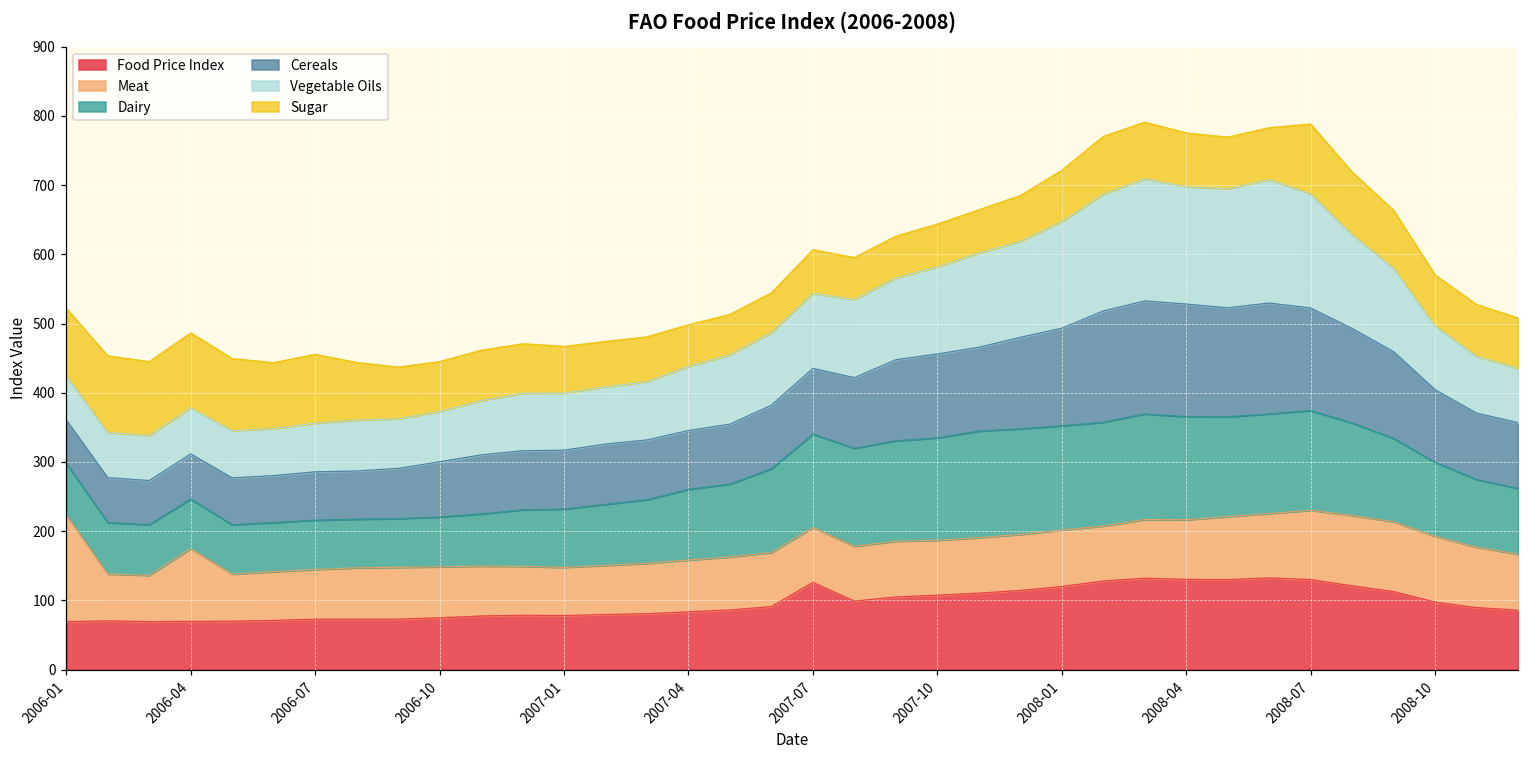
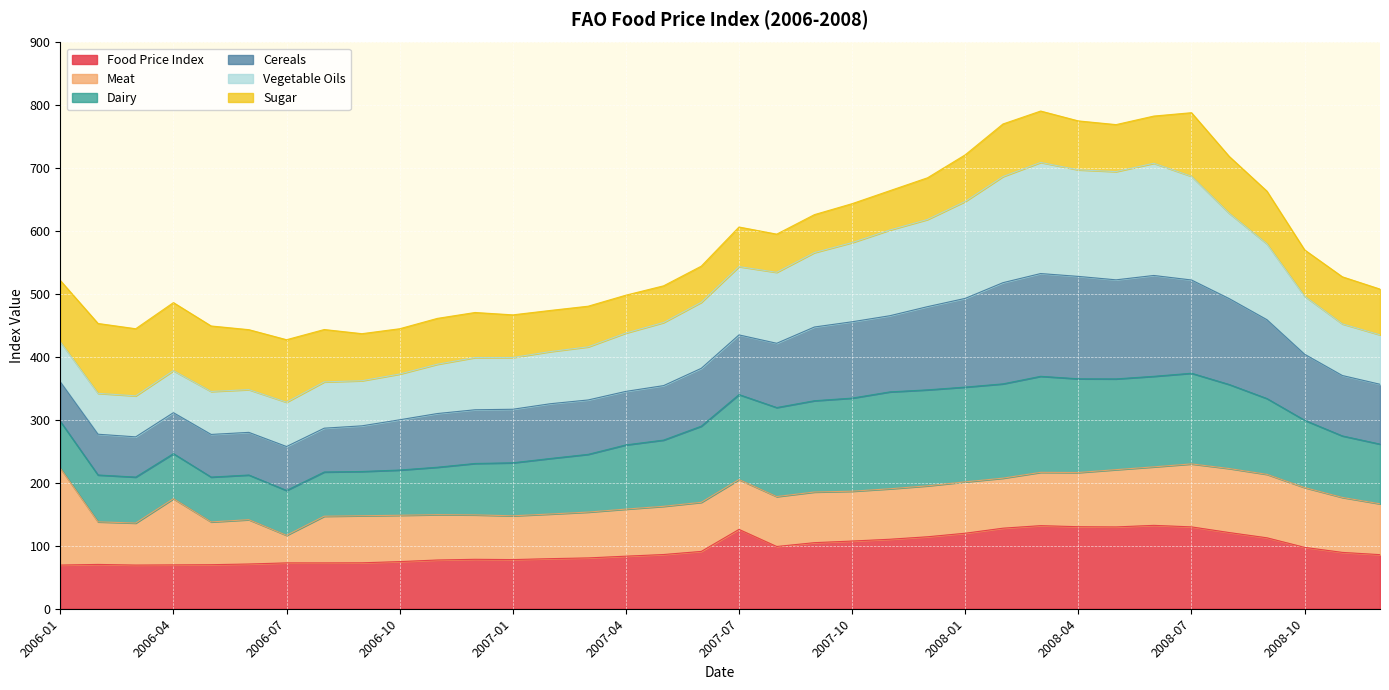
Meat, 2006-07: 70 -> 40
